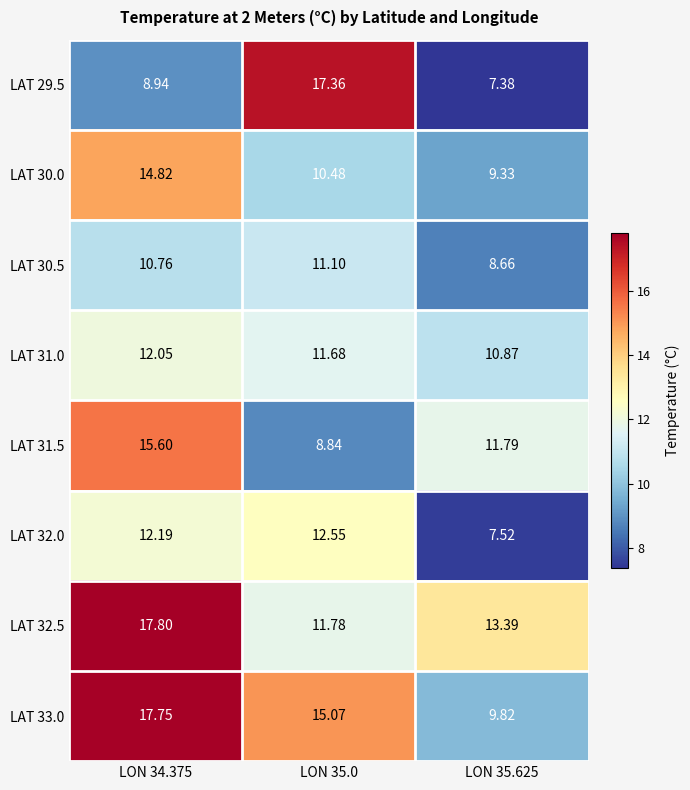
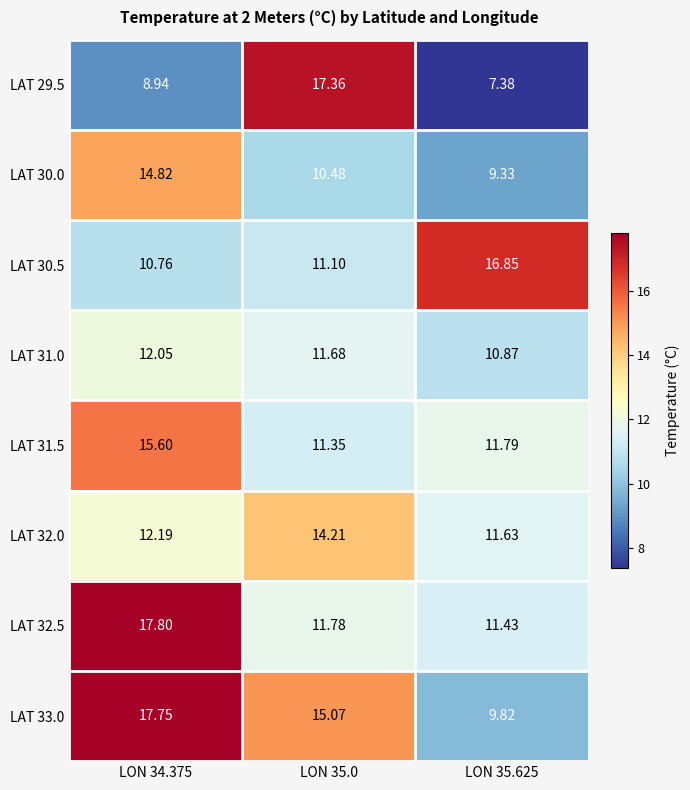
LAT 30.5, LON 35.625: 8.66 -> 16.85
LAT 31.5, LON 35.0: 8.84 -> 11.35
LAT 32.0, LON 35.0: 12.55 -> 14.21
LAT 32.0, LON 35.625: 7.52 -> 11.63
LAT 32.5, LON 35.625: 13.39 -> 11.43
